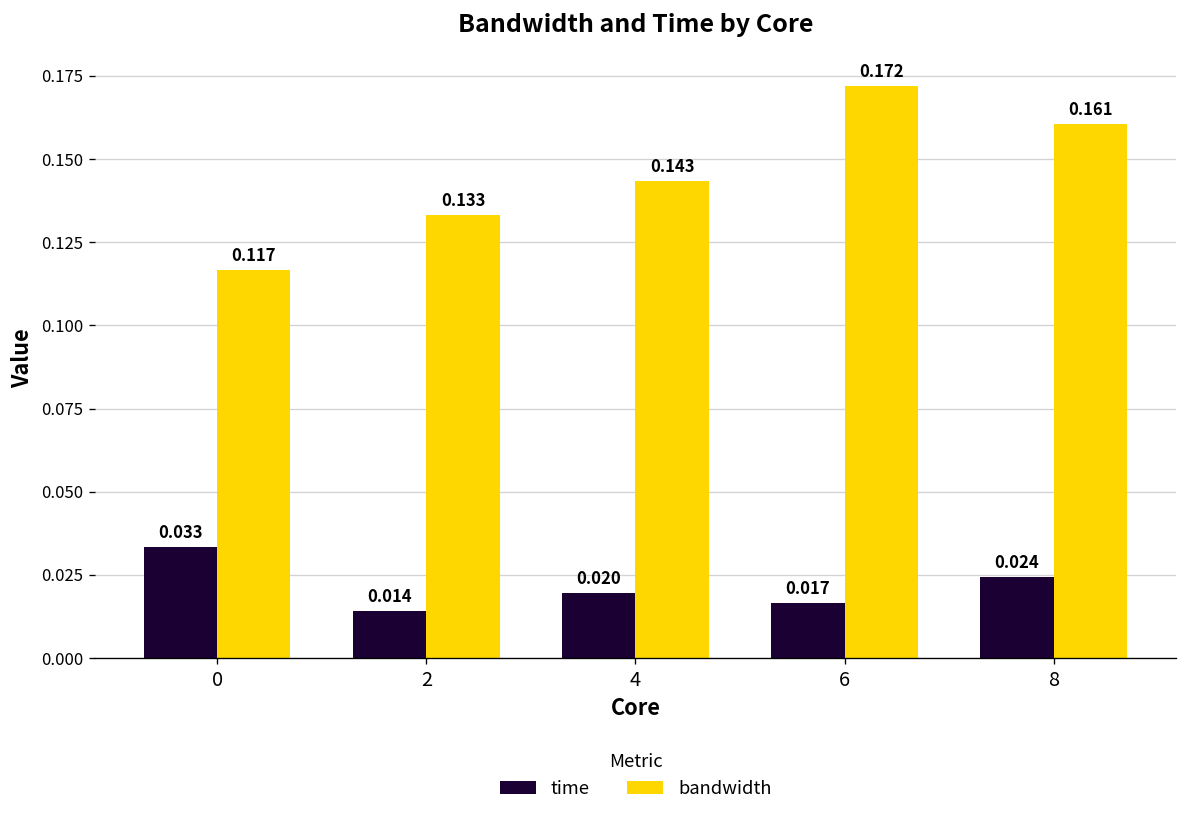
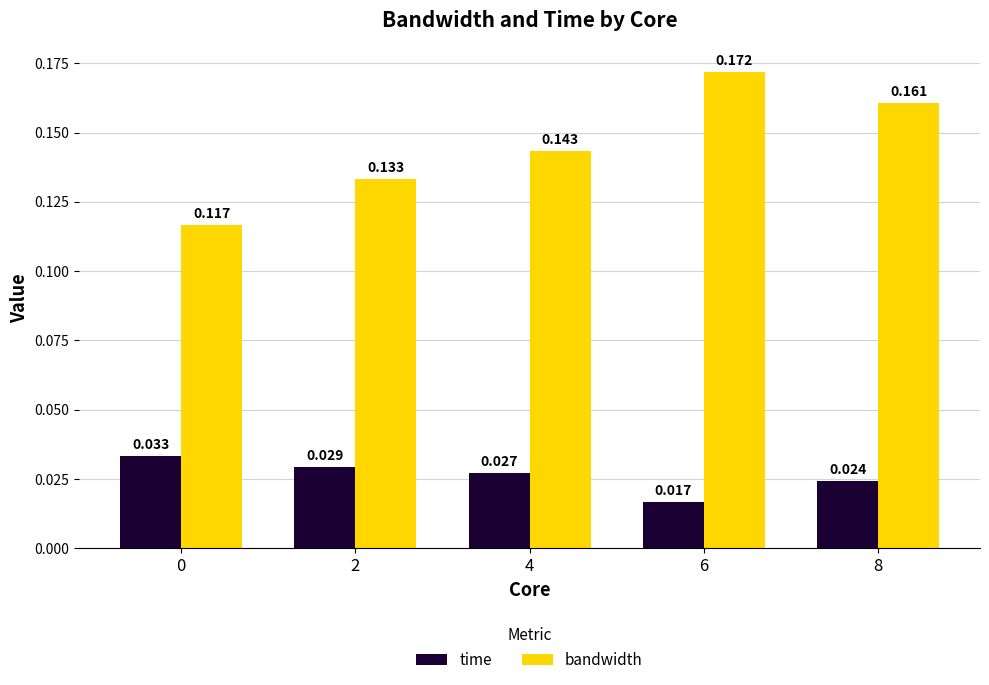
time, 2: 0.014 -> 0.029
time, 4: 0.020 -> 0.027
